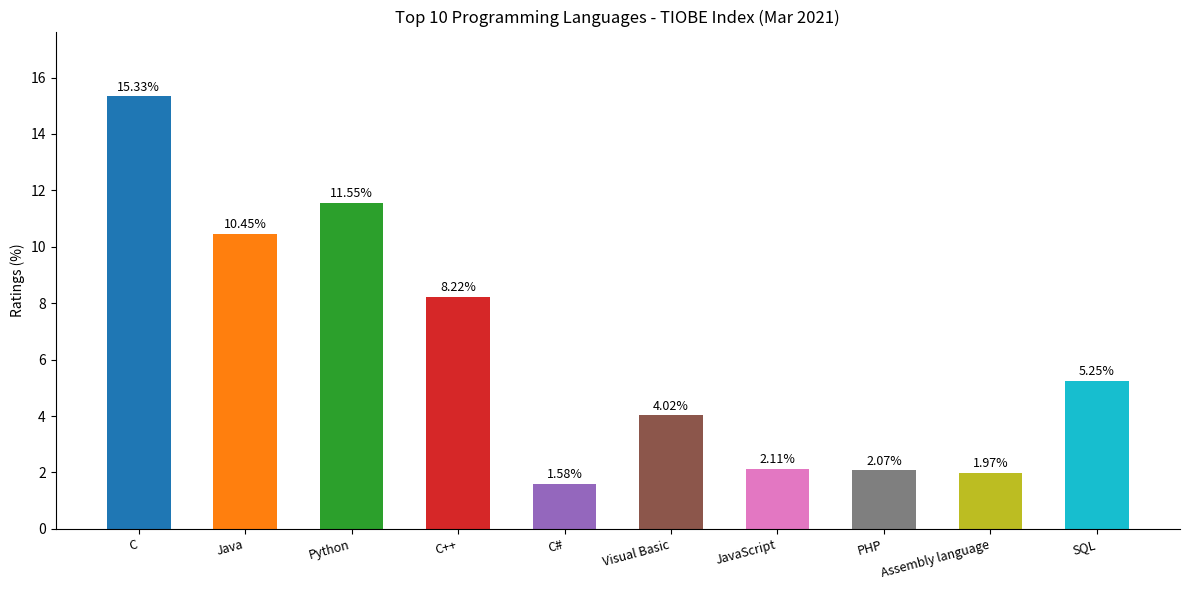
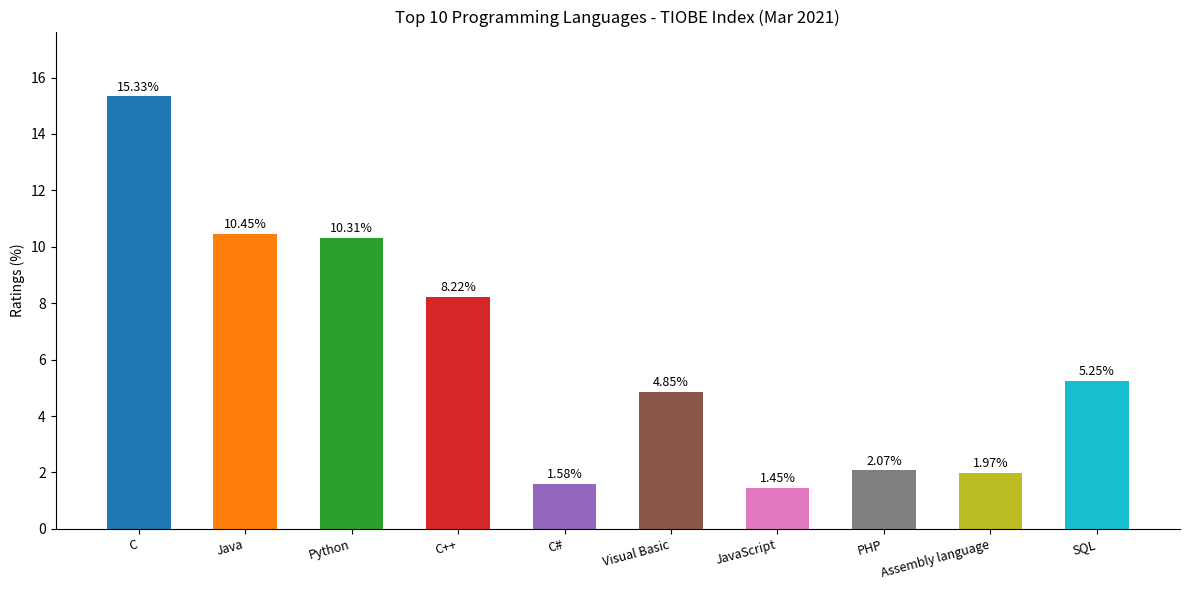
Python: 11.55% -> 10.31%
Visual Basic: 4.02% -> 4.85%
JavaScript: 2.11% -> 1.45%
